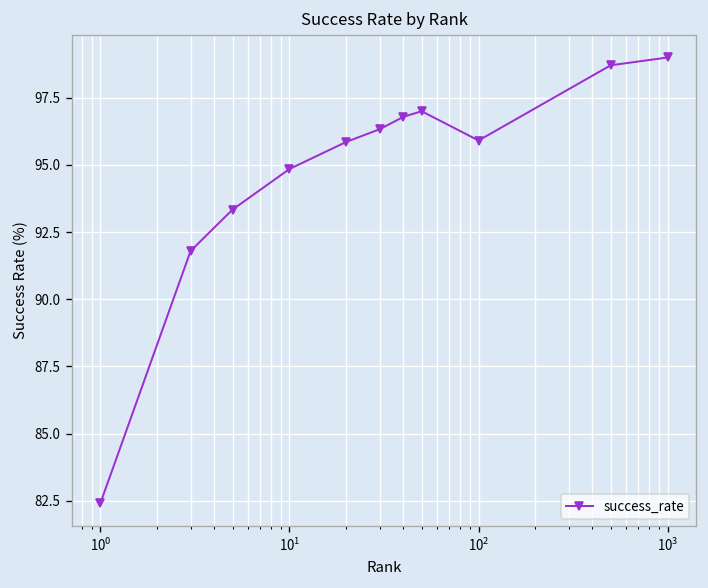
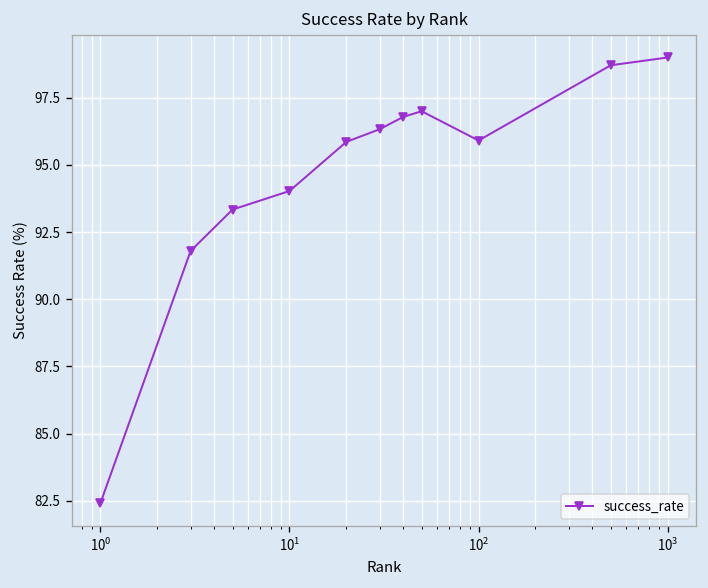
10^1: 94.9 -> 94.0
